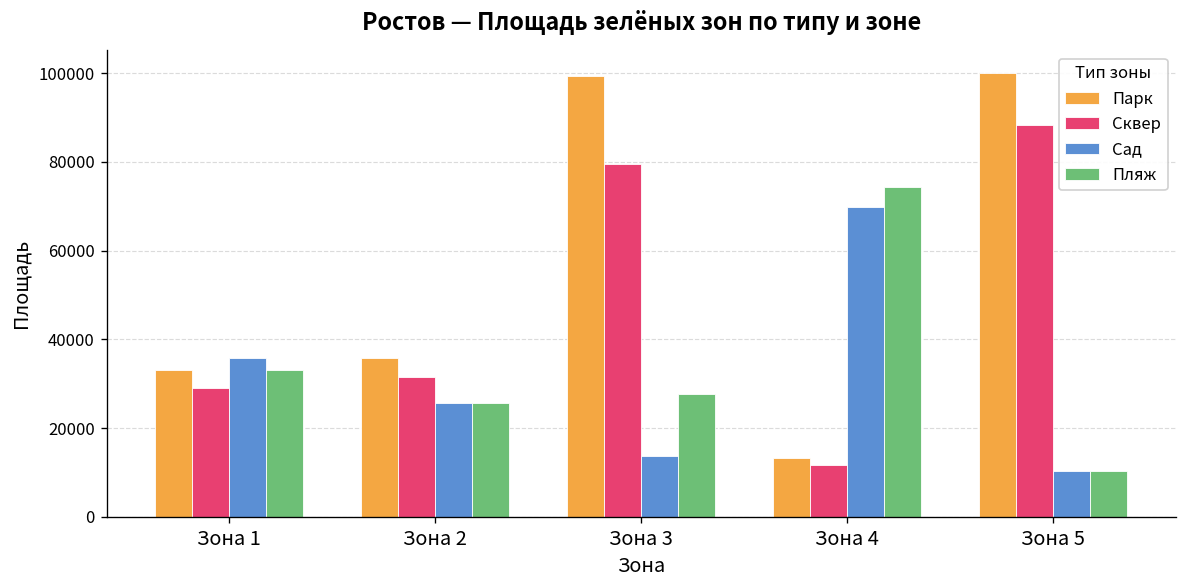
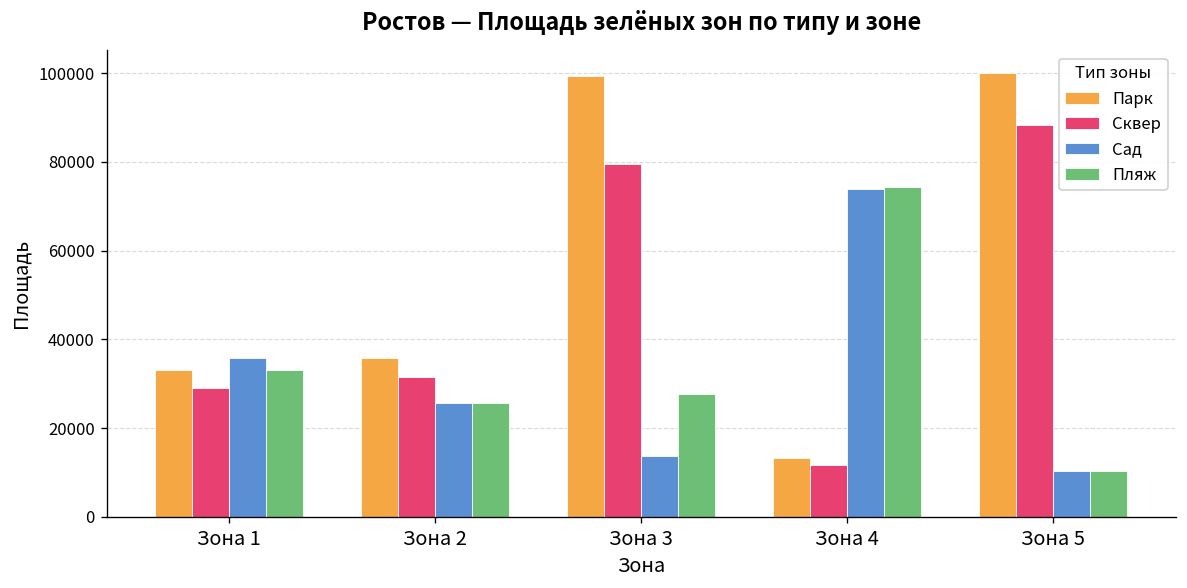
Сад, Зона 4: 70000 -> 74000
